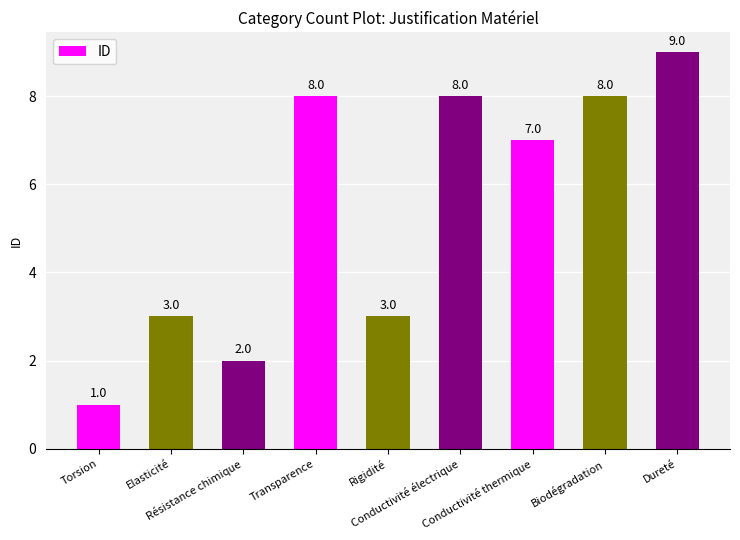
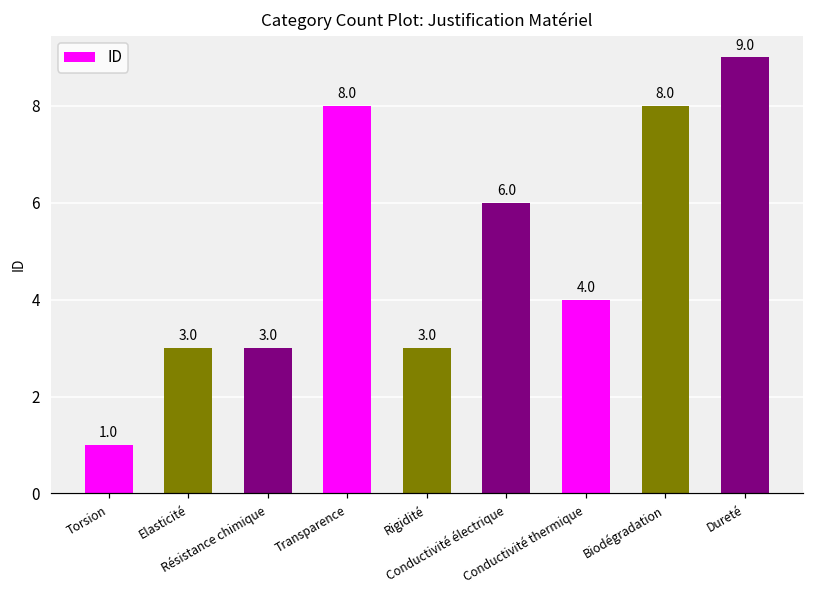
Résistance chimique: 2.0 -> 3.0
Conductivité électrique: 8.0 -> 6.0
Conductivité thermique: 7.0 -> 4.0
